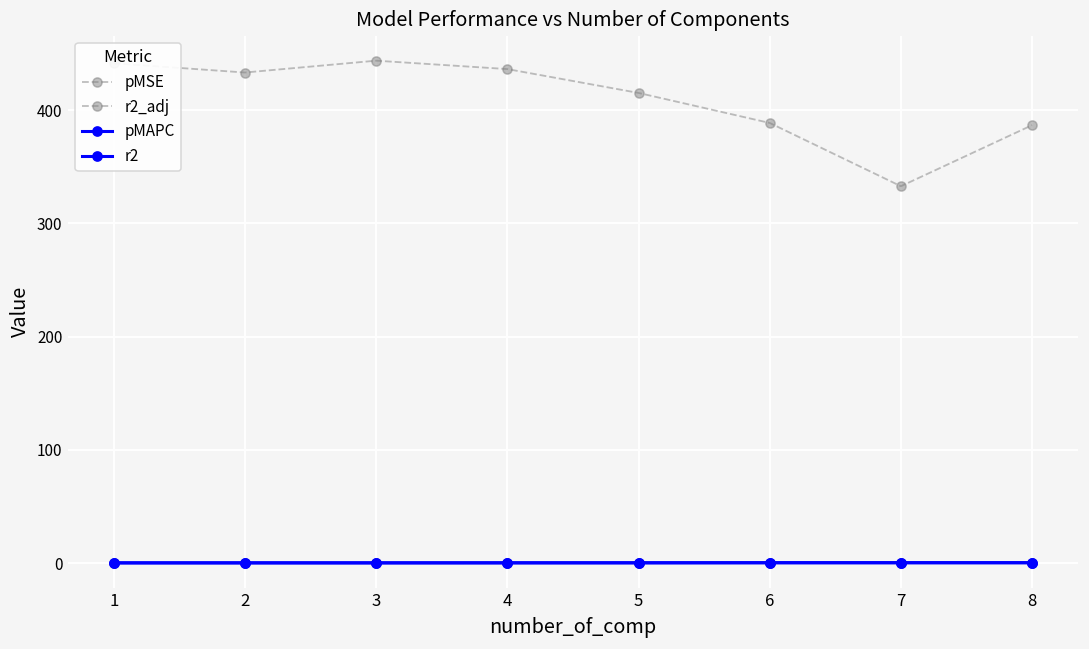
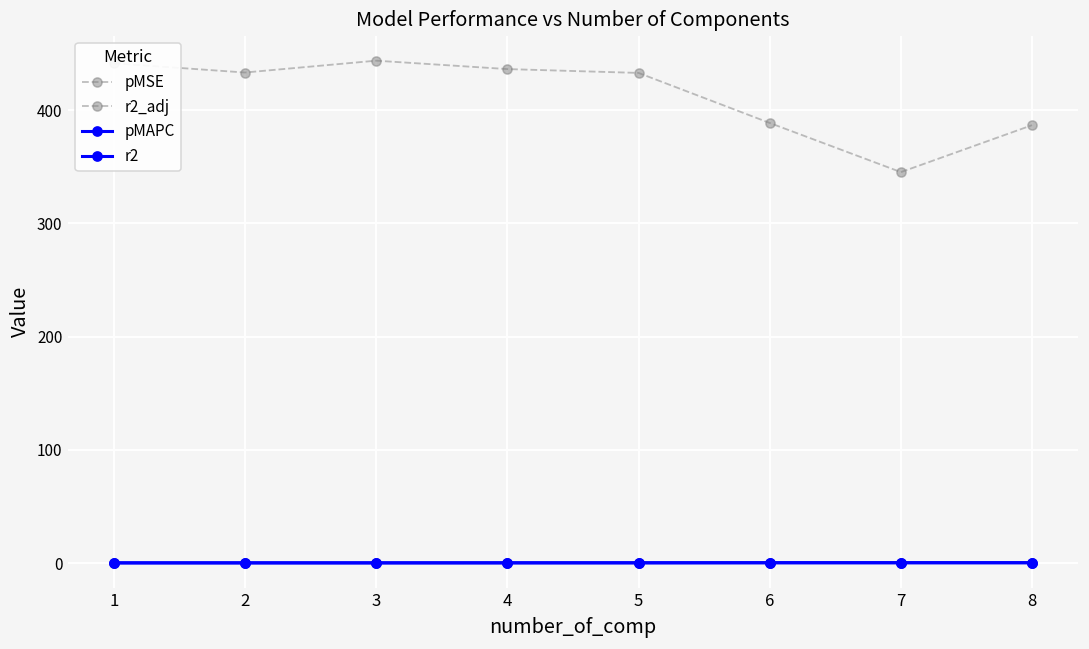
pMSE, 5: 415 -> 433
pMSE, 7: 333 -> 345
